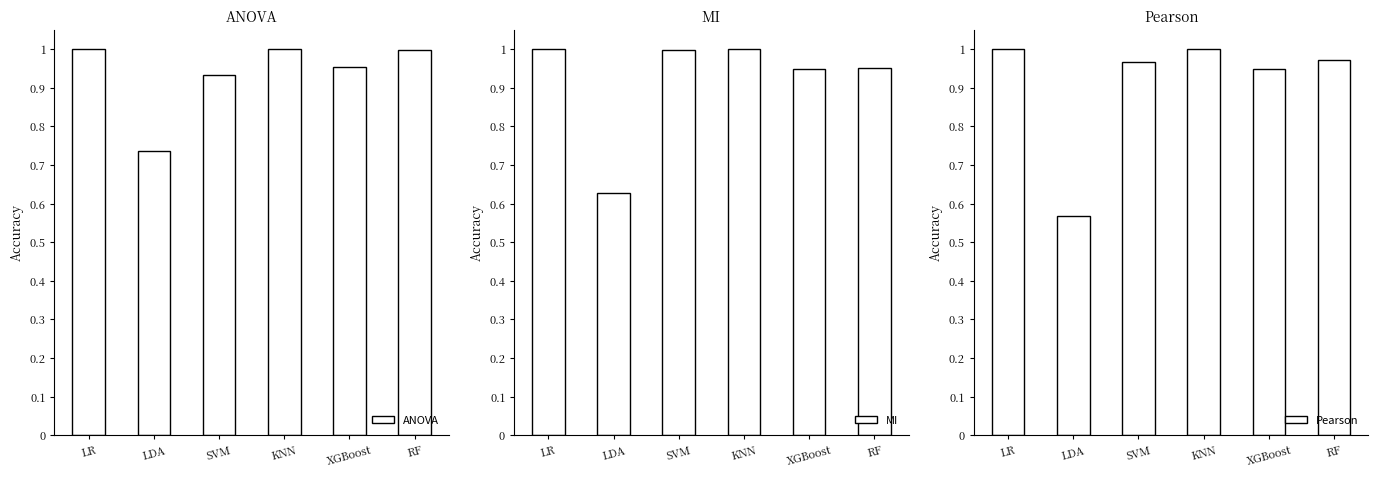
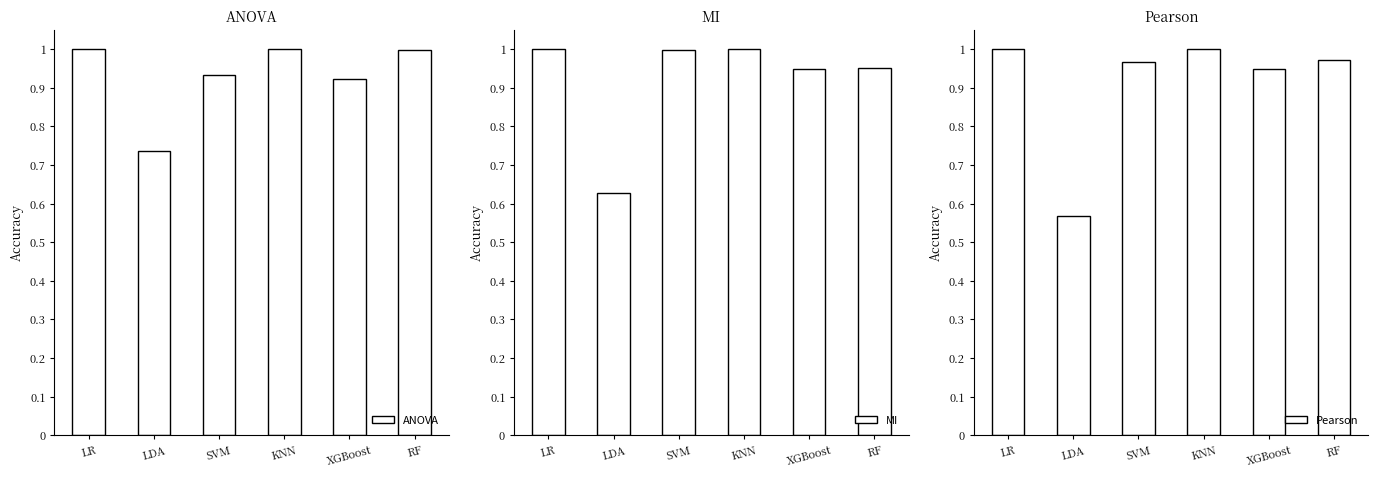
ANOVA, XGBoost: 0.95 -> 0.92
